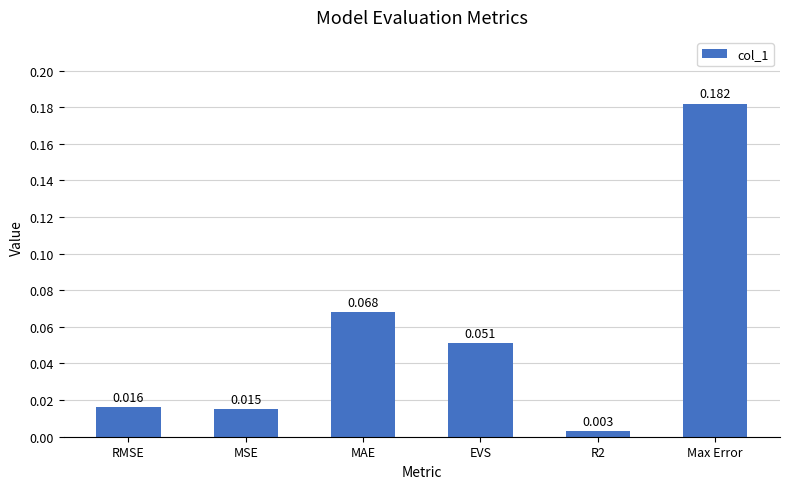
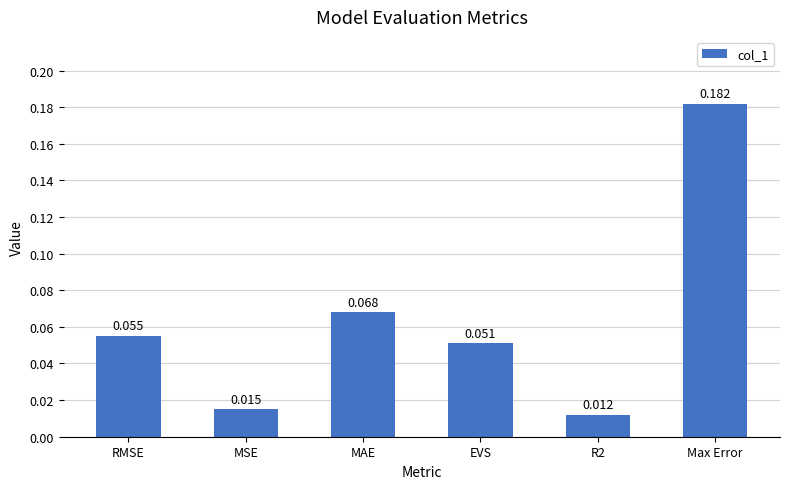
RMSE: 0.016 -> 0.055
R2: 0.003 -> 0.012
